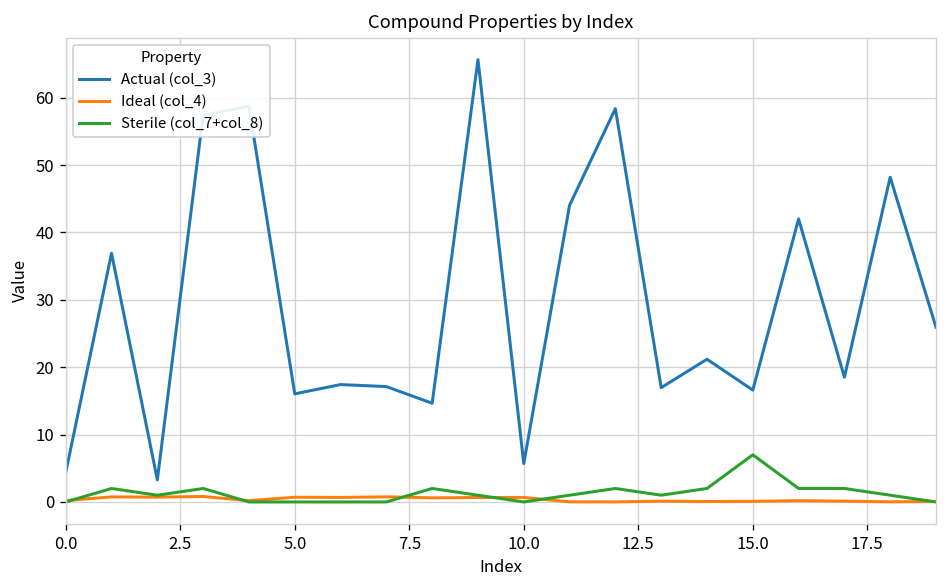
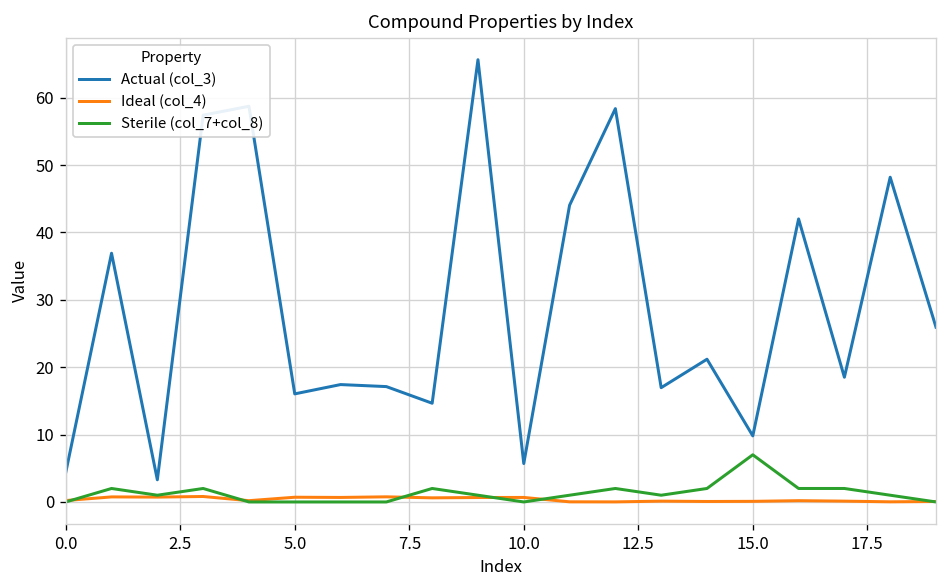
Actual (col_3), 15.0: 17 -> 10
